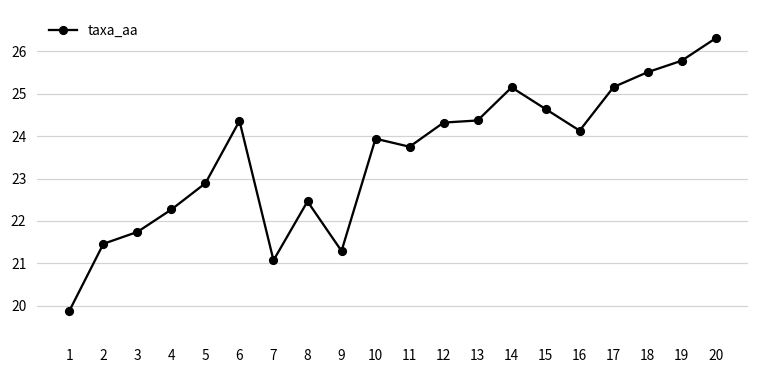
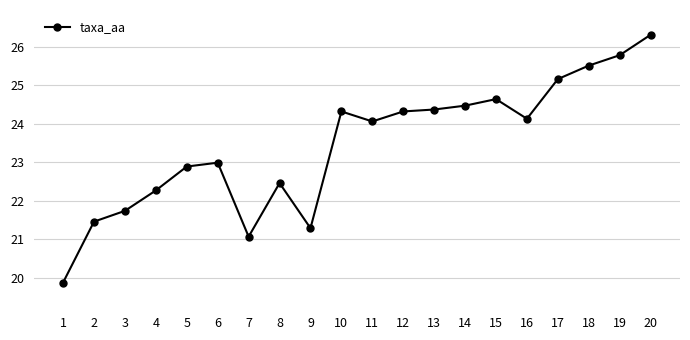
6: 24.4 -> 23.0
10: 23.9 -> 24.3
11: 23.8 -> 24.1
14: 25.2 -> 24.5
